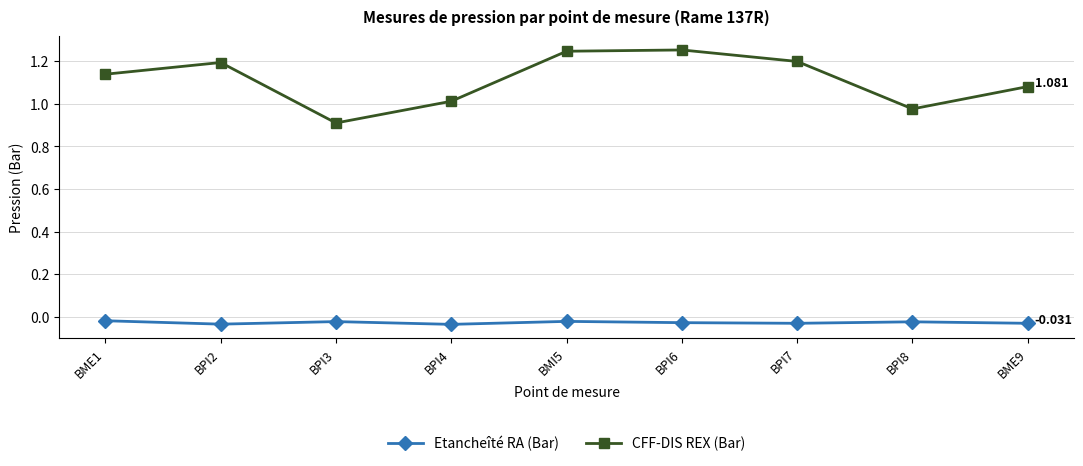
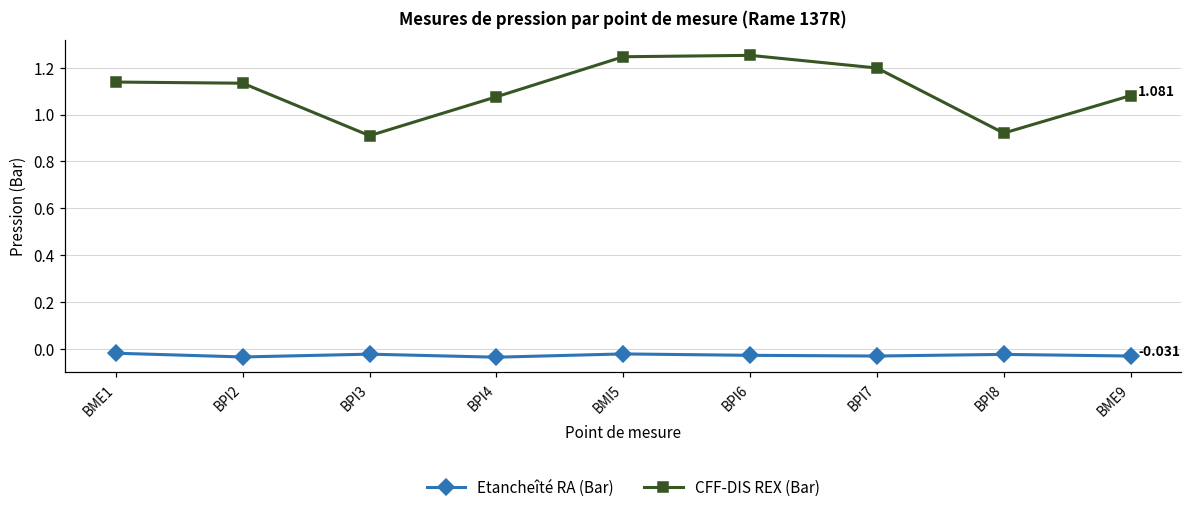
CFF-DIS REX (Bar), BPI2: 1.19 -> 1.13
CFF-DIS REX (Bar), BPI4: 1.01 -> 1.08
CFF-DIS REX (Bar), BPI8: 0.98 -> 0.92
